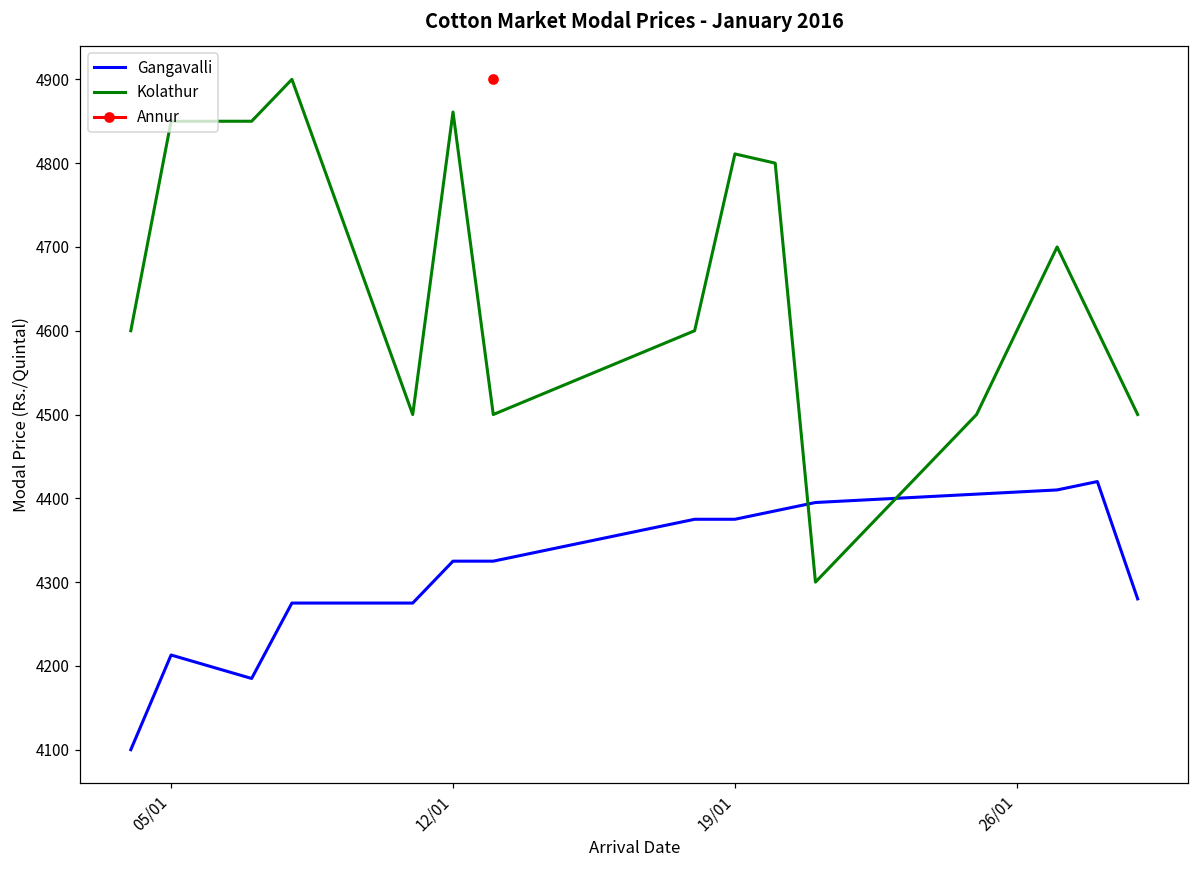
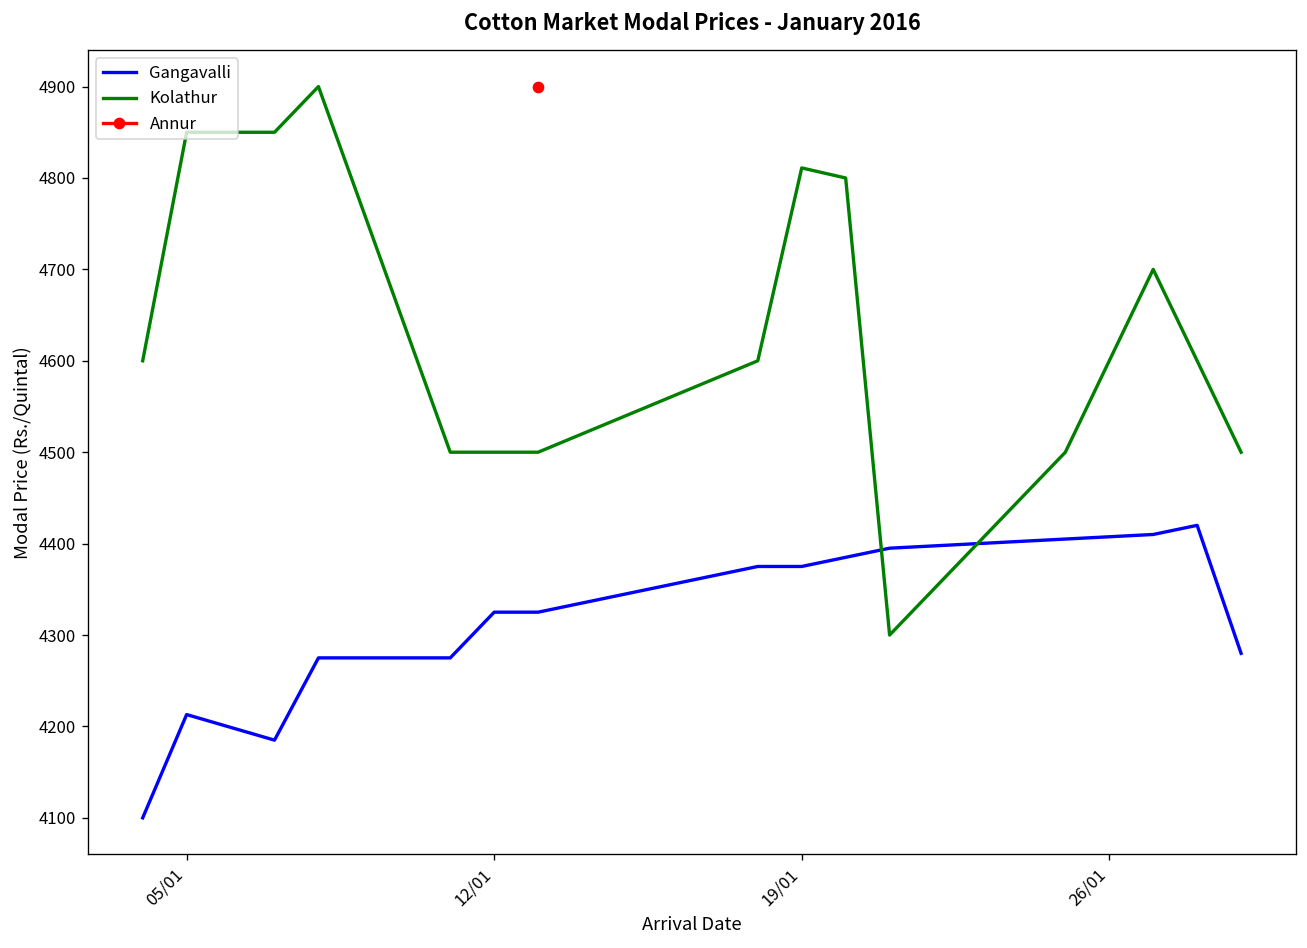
Kolathur, 12/01: 4860 -> 4500
